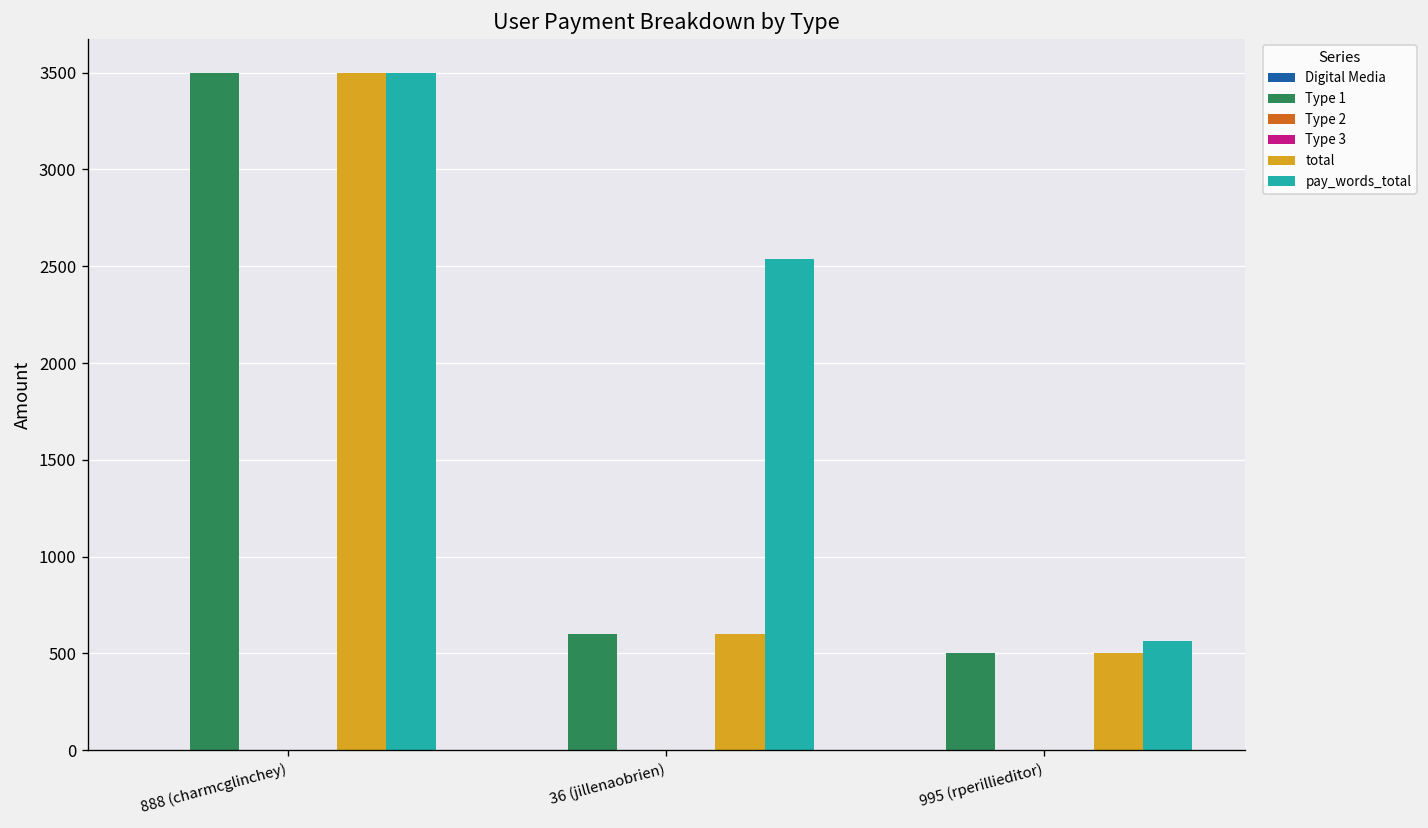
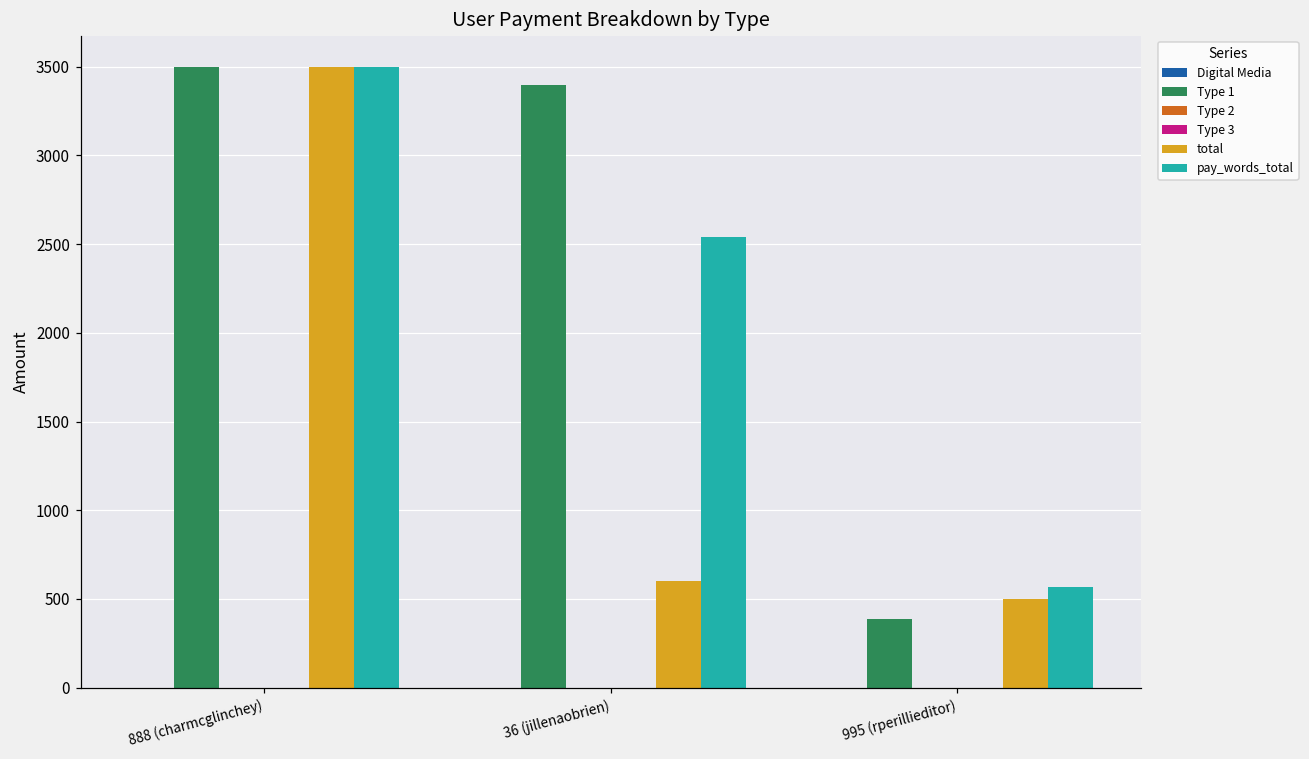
Type 1, 36 (jillenaobrien): 600 -> 3400
Type 1, 995 (rperillieditor): 500 -> 390
